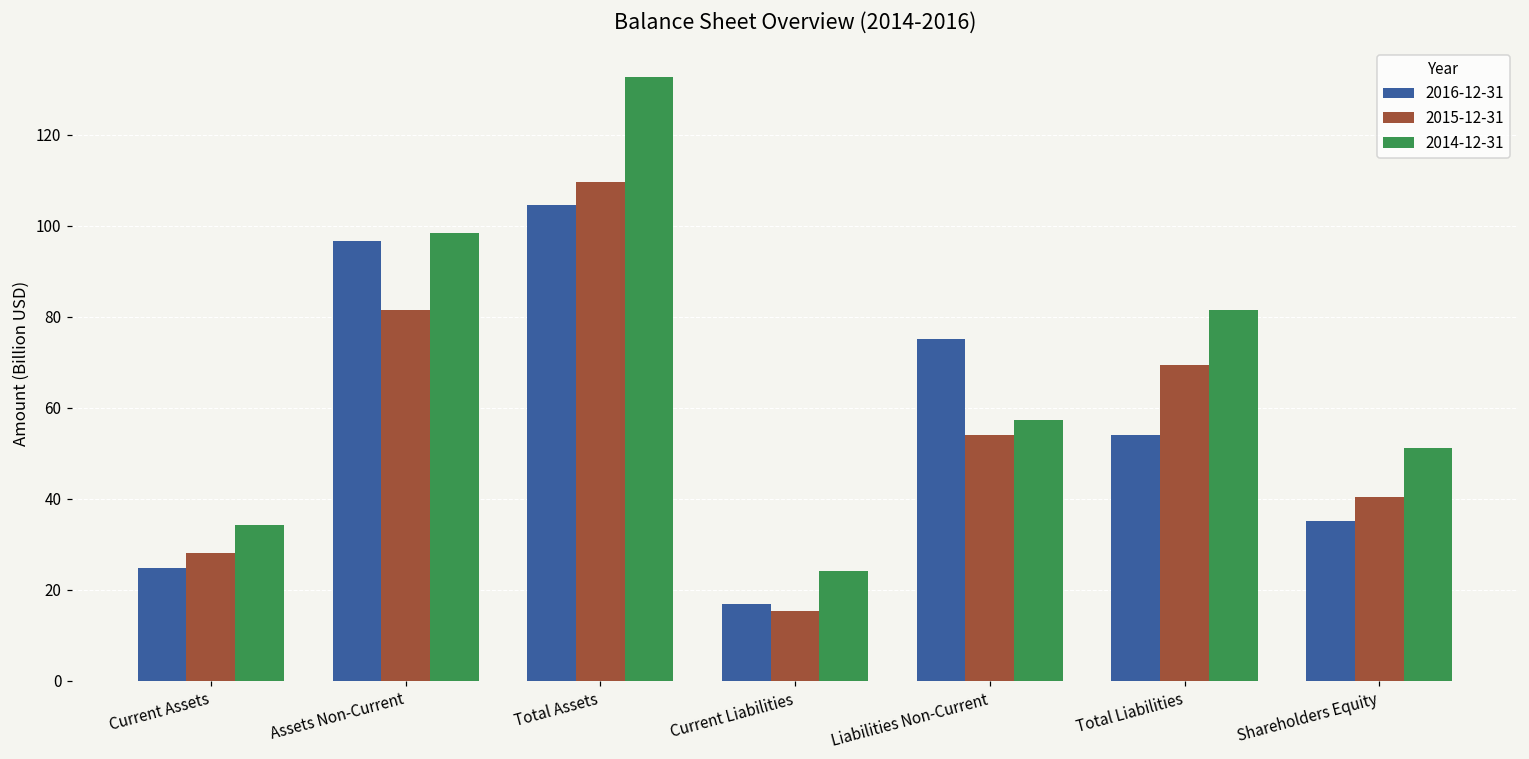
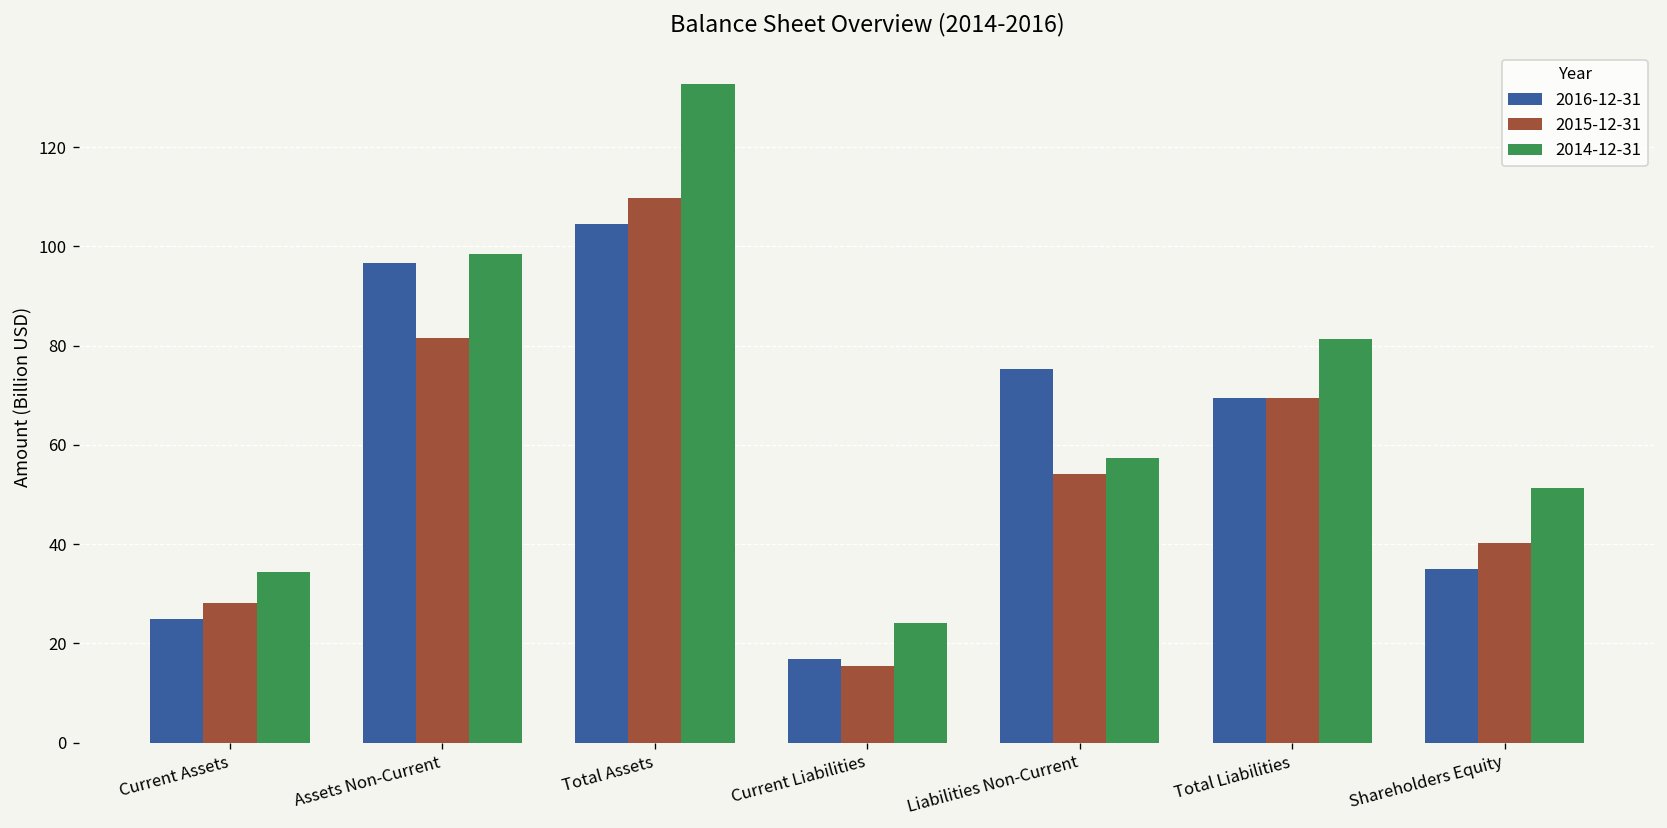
2016-12-31, Total Liabilities: 54 -> 69
